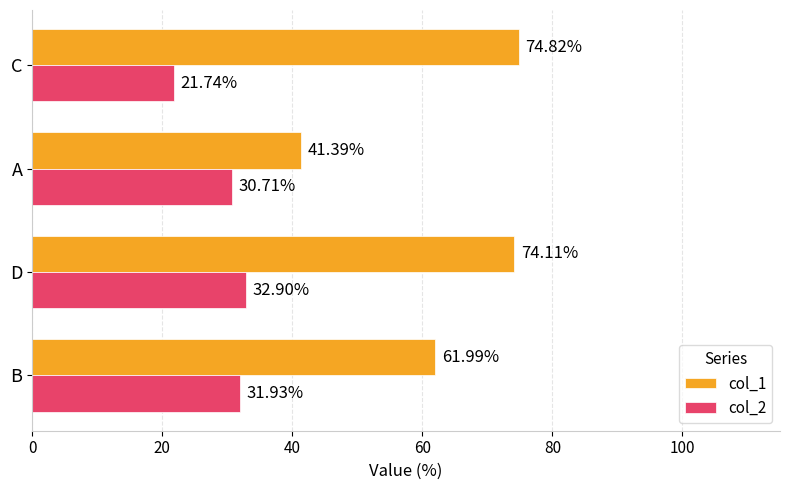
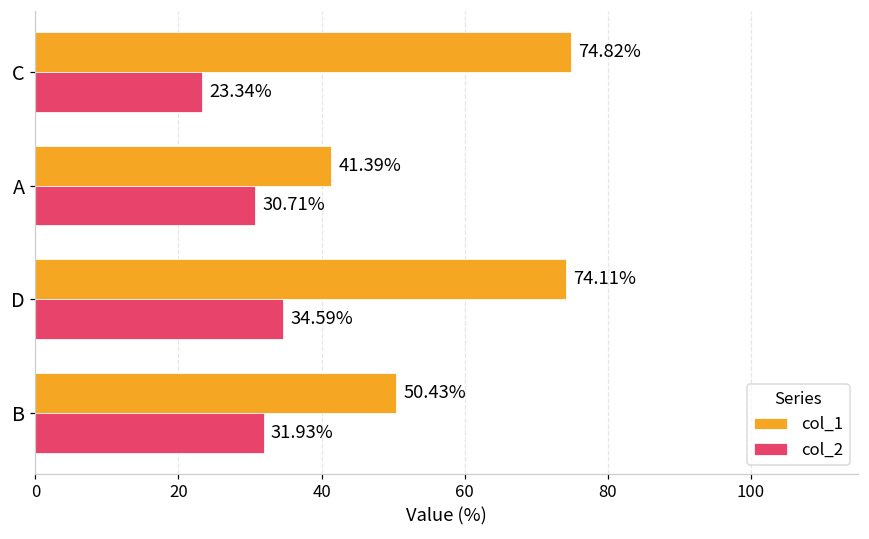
col_2, C: 21.74% -> 23.34%
col_2, D: 32.90% -> 34.59%
col_1, B: 61.99% -> 50.43%
